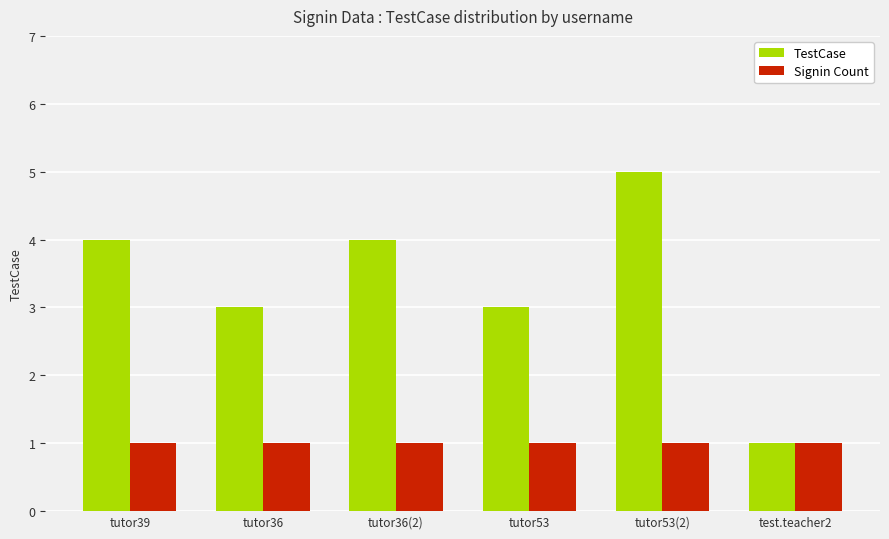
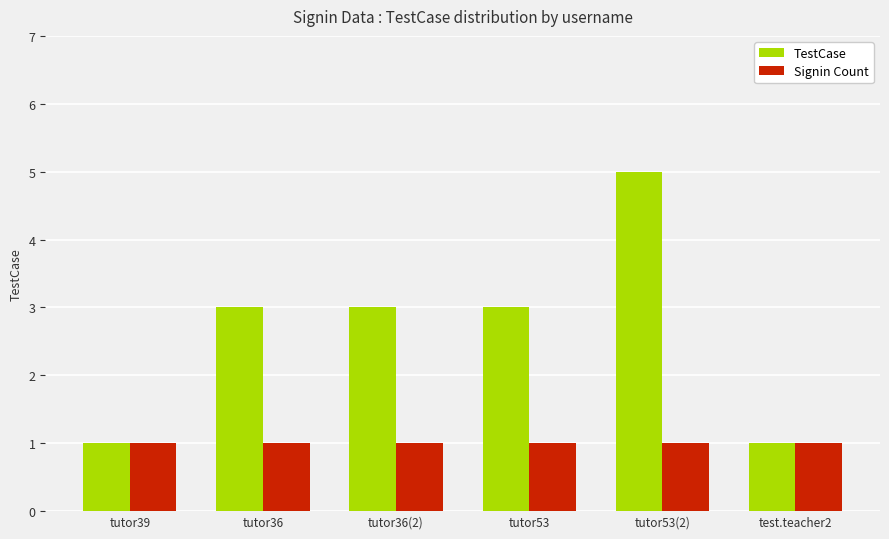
TestCase, tutor39: 4 -> 1
TestCase, tutor36(2): 4 -> 3
